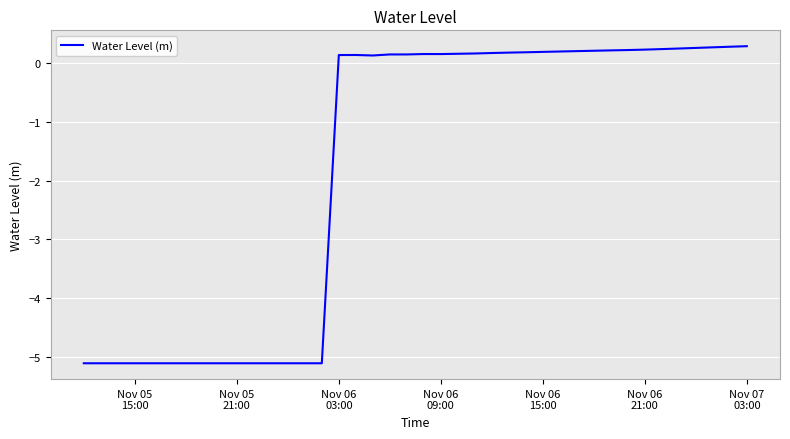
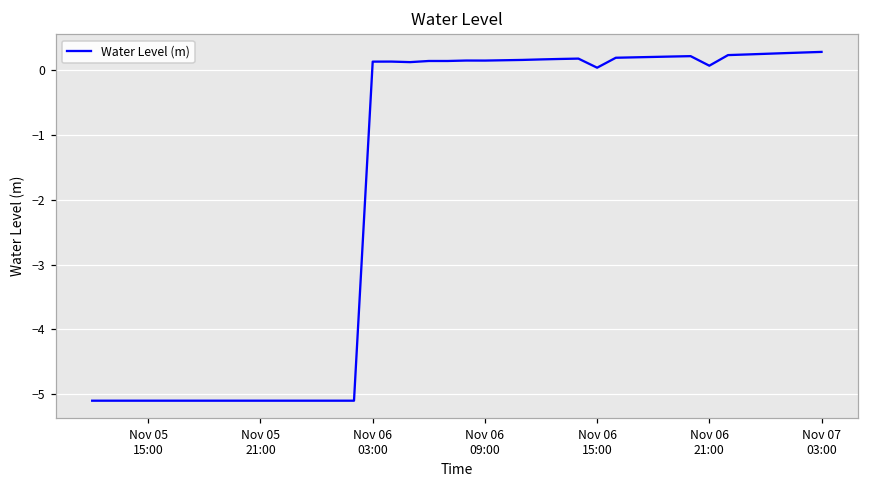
Nov 06 15:00: 0.2 -> 0.0
Nov 06 21:00: 0.2 -> 0.1
